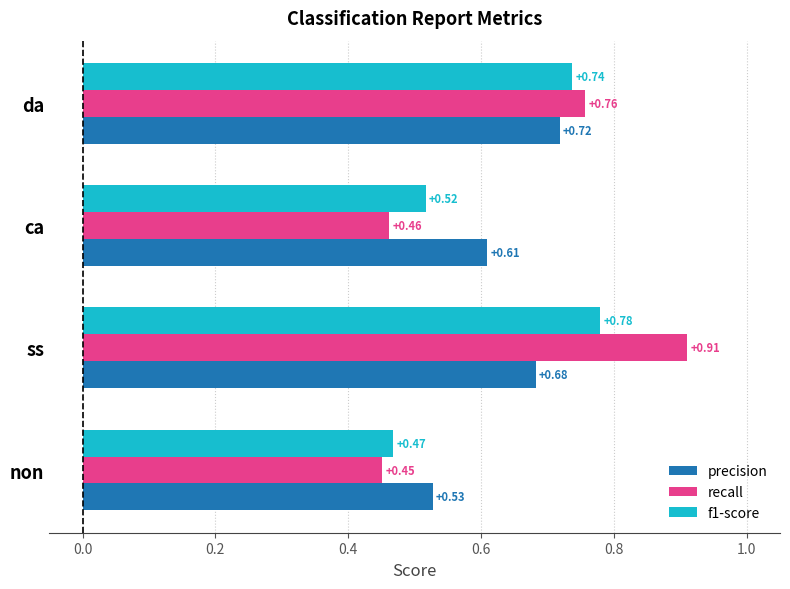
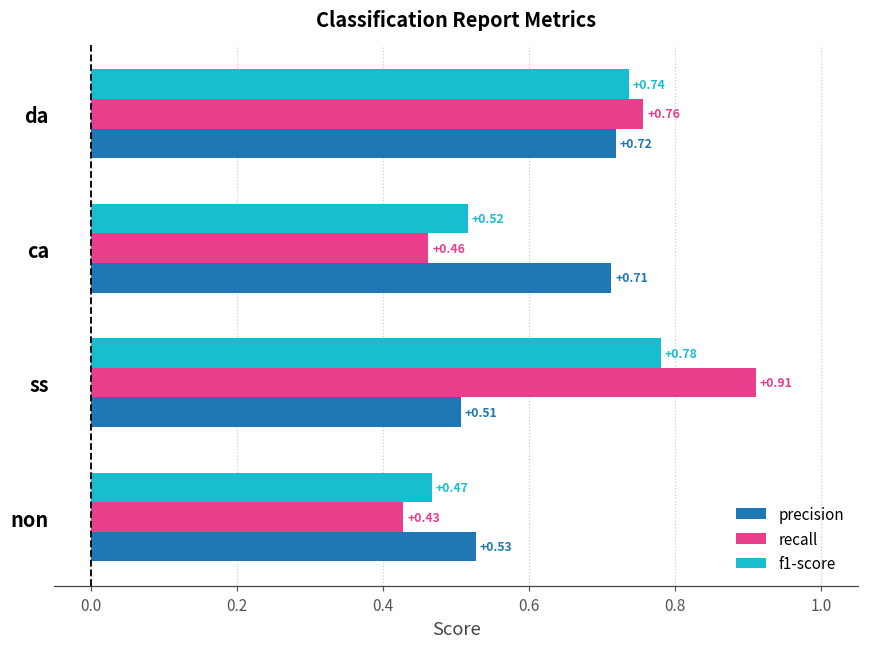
precision, ca: +0.61 -> +0.71
precision, ss: +0.68 -> +0.51
recall, non: +0.45 -> +0.43
